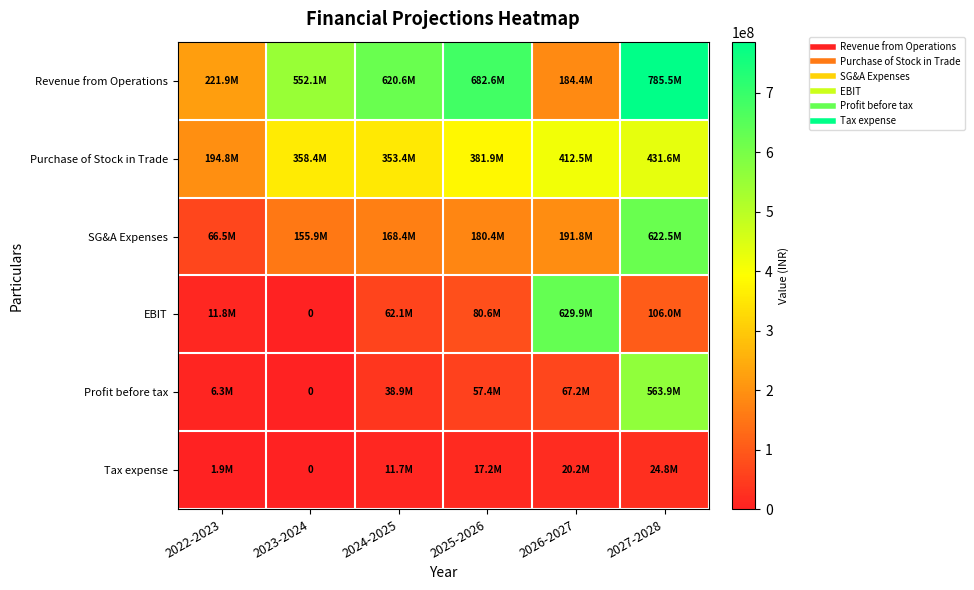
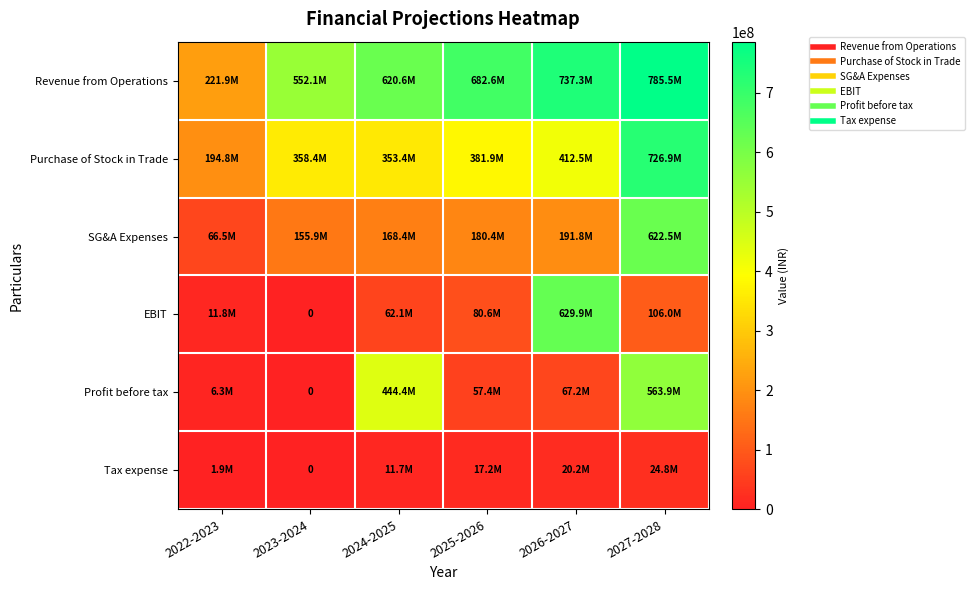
Revenue from Operations, 2026-2027: 184.4M -> 737.3M
Purchase of Stock in Trade, 2027-2028: 431.6M -> 726.9M
Profit before tax, 2024-2025: 38.9M -> 444.4M
